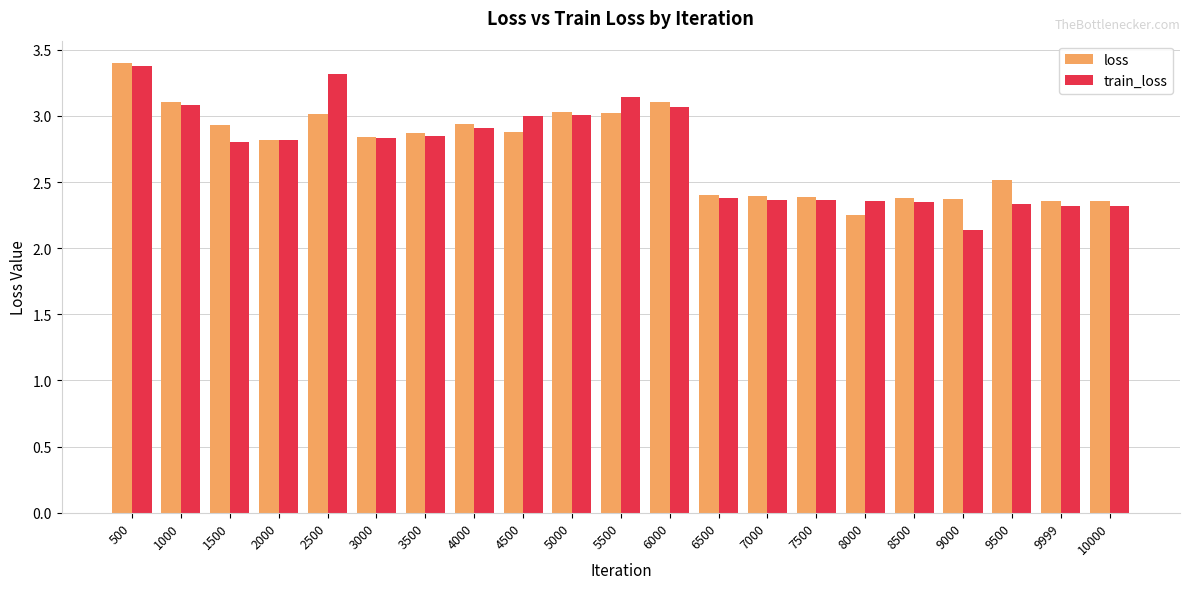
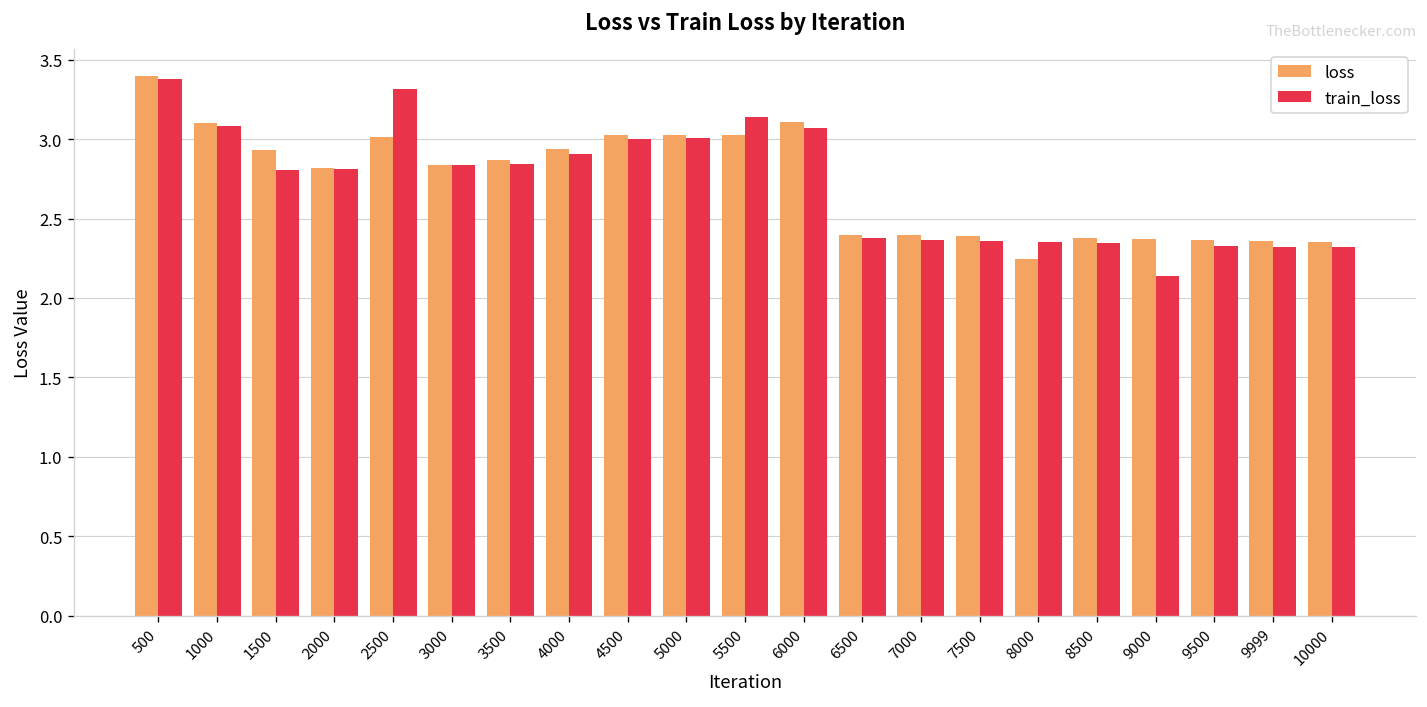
loss, 4500: 2.87 -> 3.03
loss, 9500: 2.51 -> 2.36
